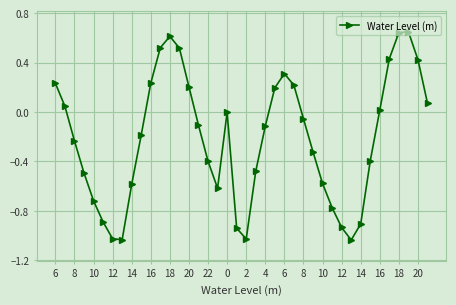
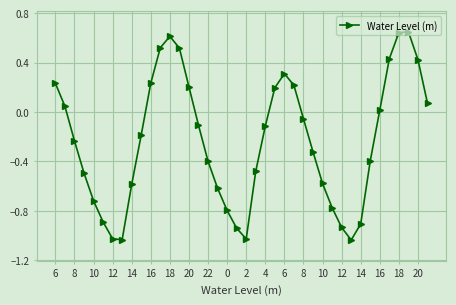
0: 0.00 -> -0.80
